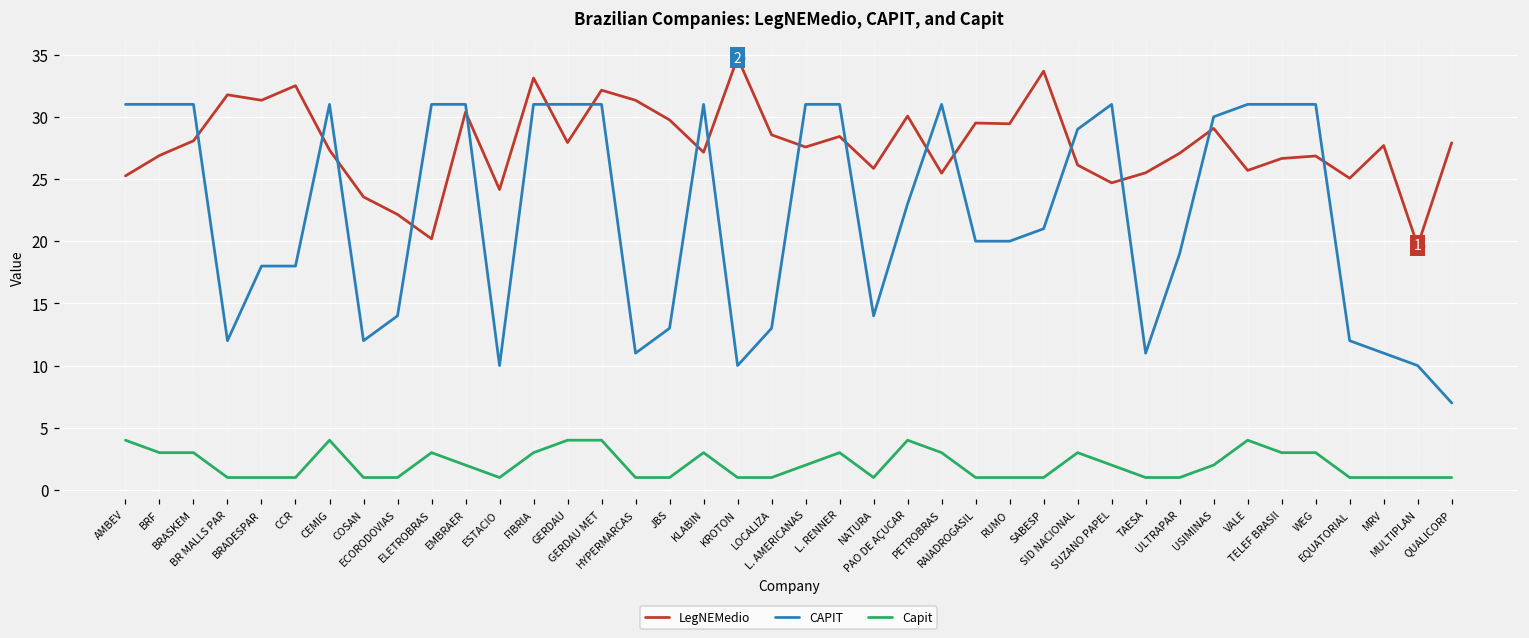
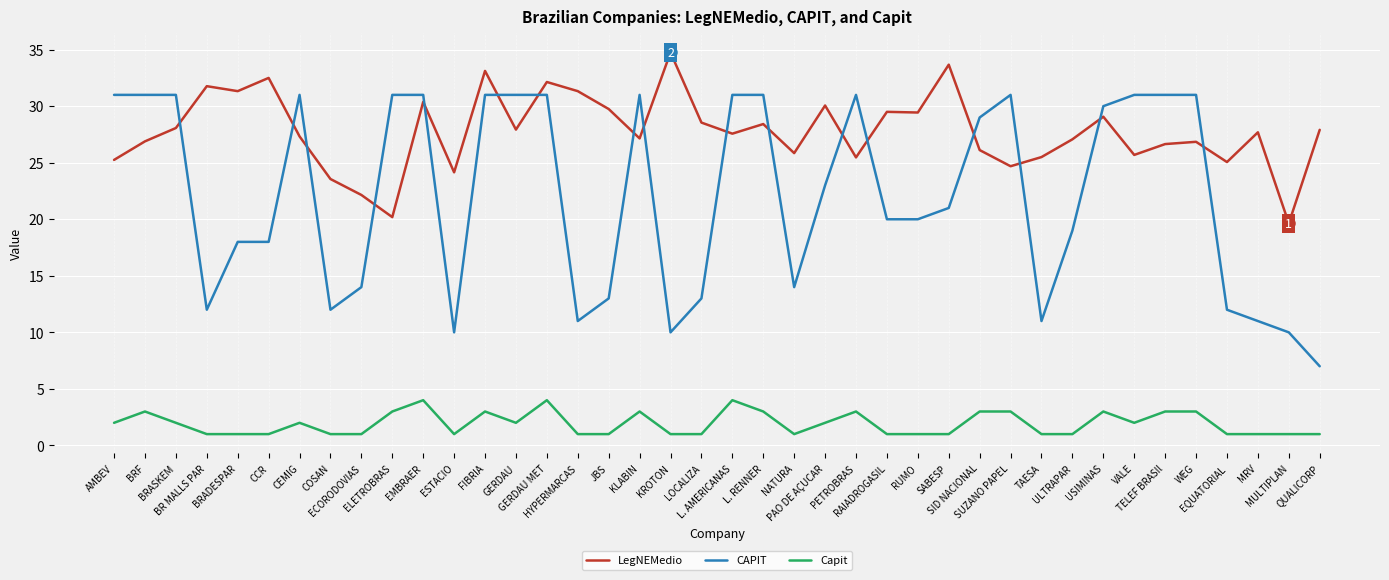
Capit, AMBEV: 4 -> 2
Capit, BRASKEM: 3 -> 2
Capit, CEMIG: 4 -> 2
Capit, EMBRAER: 2 -> 4
Capit, GERDAU: 4 -> 2
Capit, L. AMERICANAS: 2 -> 4
Capit, PAO DE AÇUCAR: 4 -> 2
Capit, SUZANO PAPEL: 2 -> 3
Capit, USIMINAS: 2 -> 3
Capit, VALE: 4 -> 2
